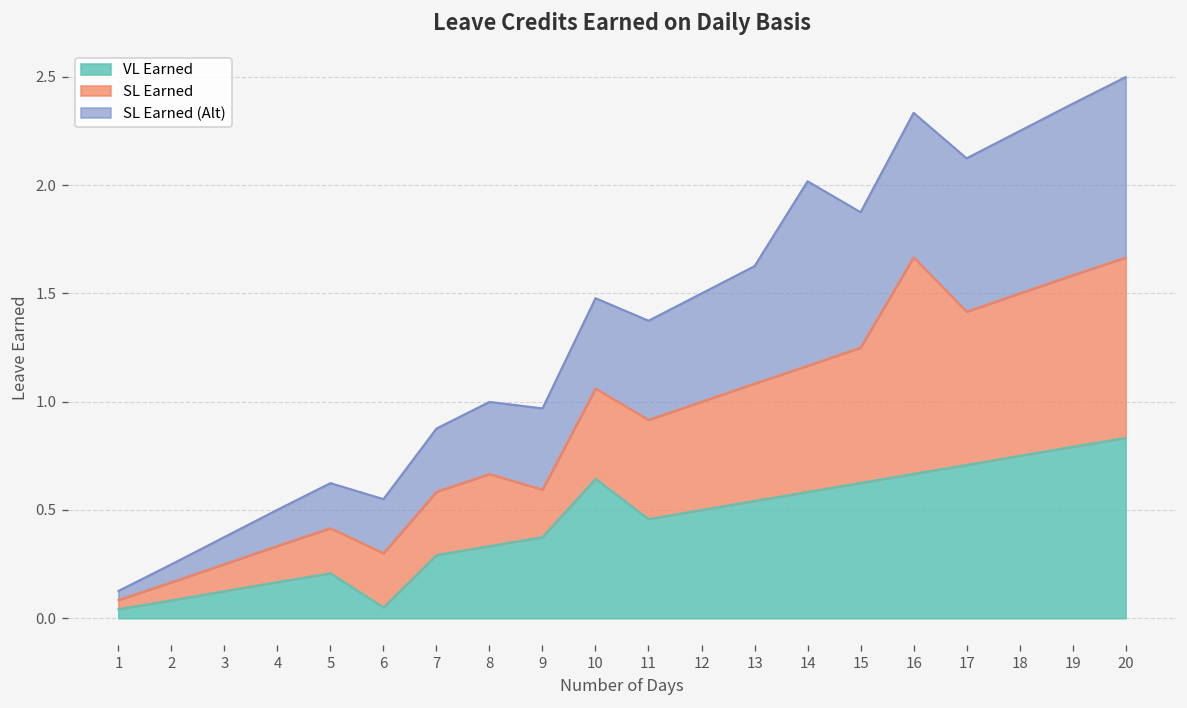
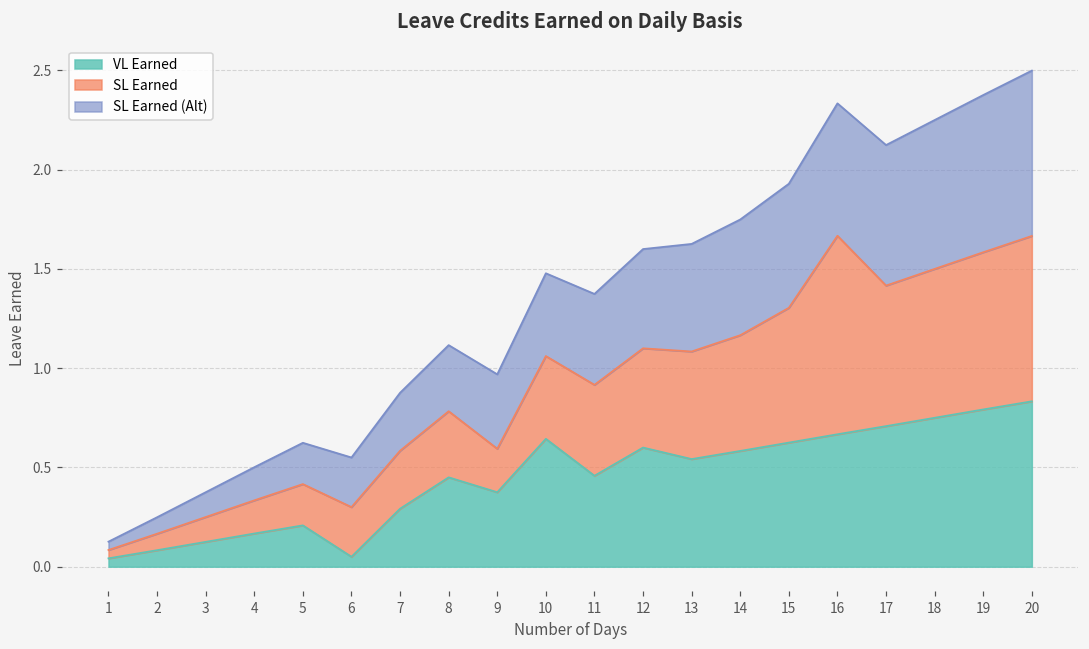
VL Earned, 8: 0.33 -> 0.45
VL Earned, 12: 0.5 -> 0.6
SL Earned (Alt), 14: 0.85 -> 0.58
SL Earned, 15: 0.63 -> 0.68
